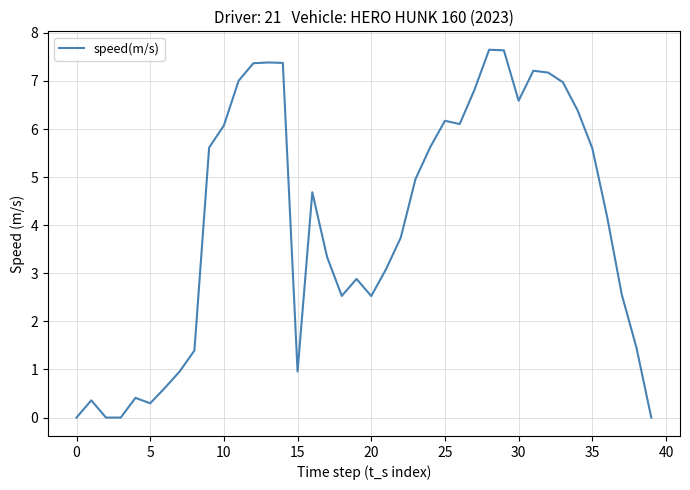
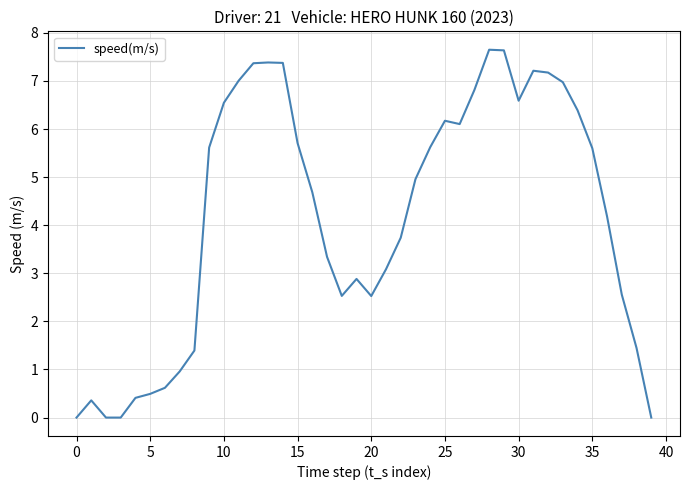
5: 0.3 -> 0.5
10: 6.1 -> 6.5
15: 1.0 -> 5.7
